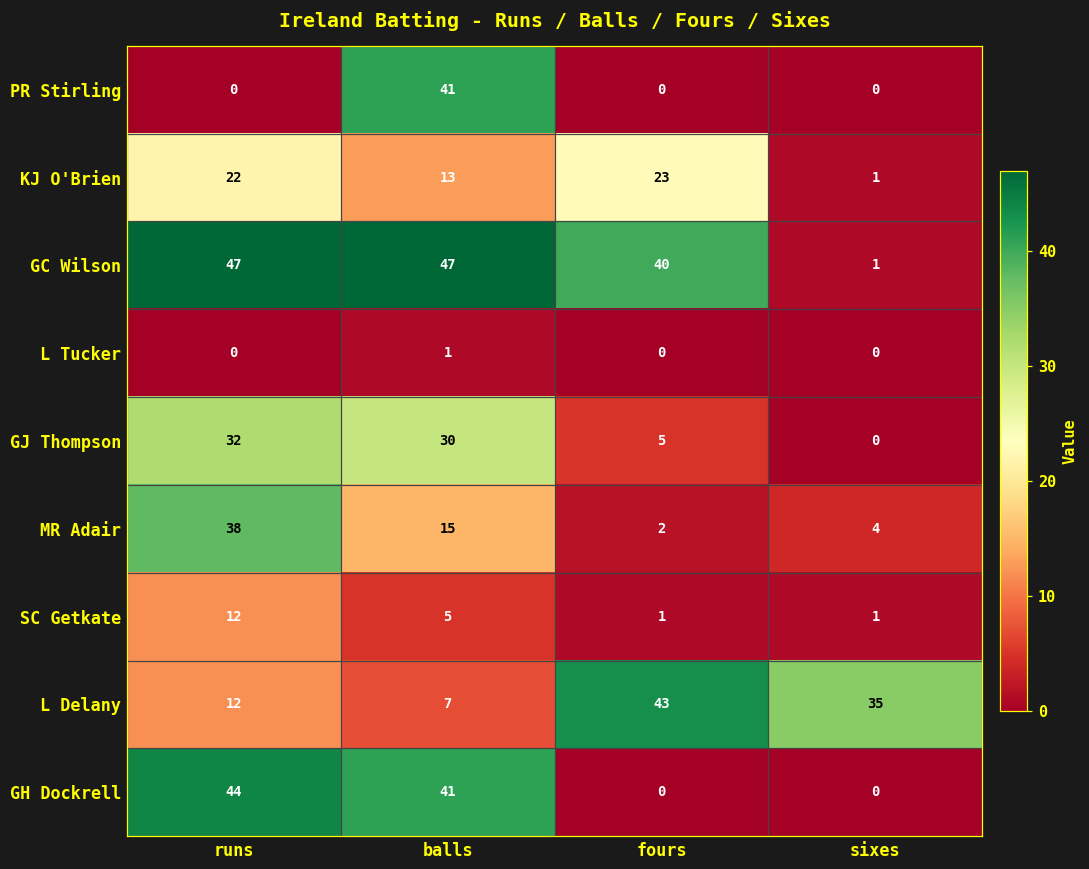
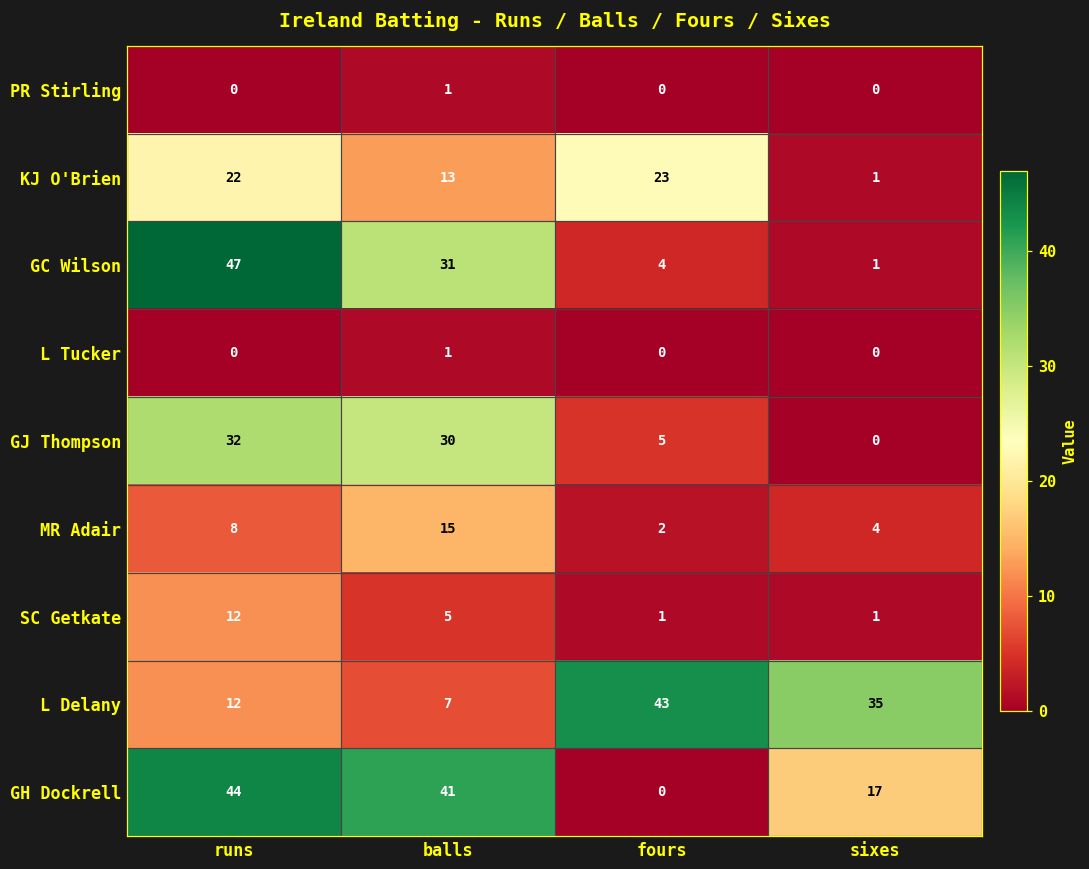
PR Stirling, balls: 41 -> 1
GC Wilson, balls: 47 -> 31
GC Wilson, fours: 40 -> 4
MR Adair, runs: 38 -> 8
GH Dockrell, sixes: 0 -> 17
